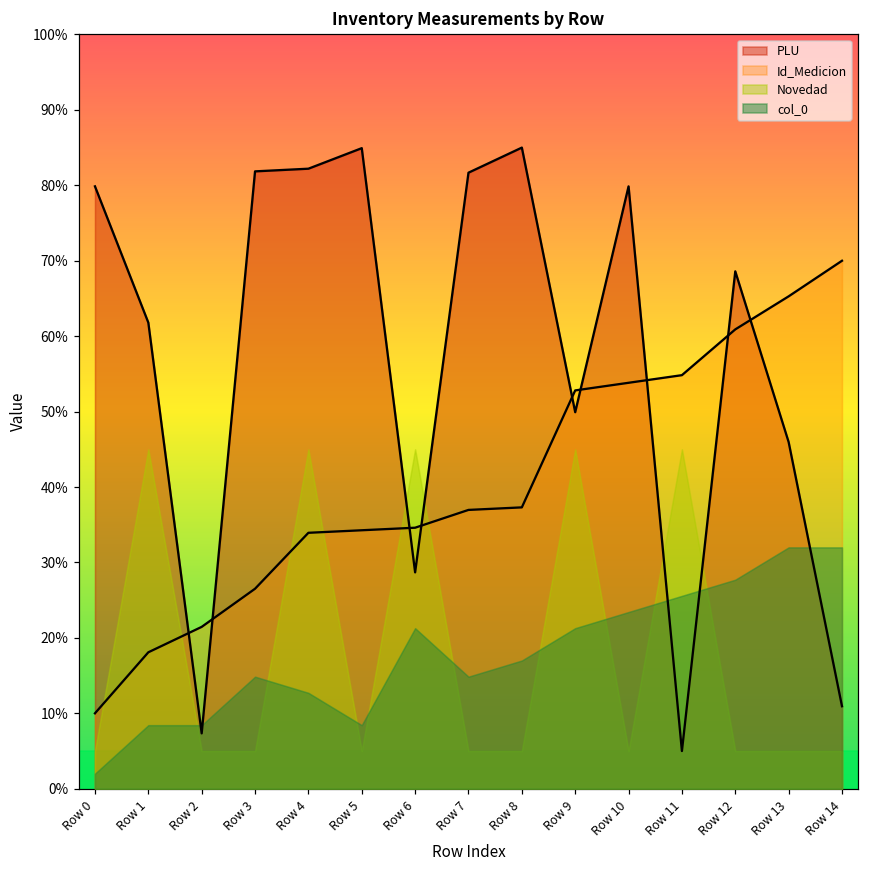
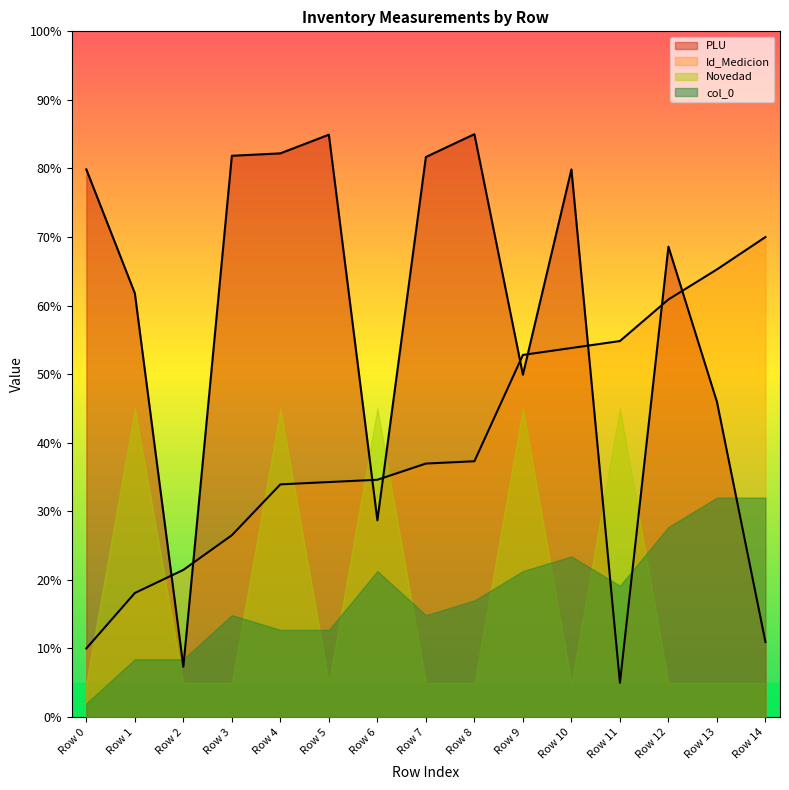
col_0, Row 5: 8% -> 13%
col_0, Row 11: 26% -> 19%
